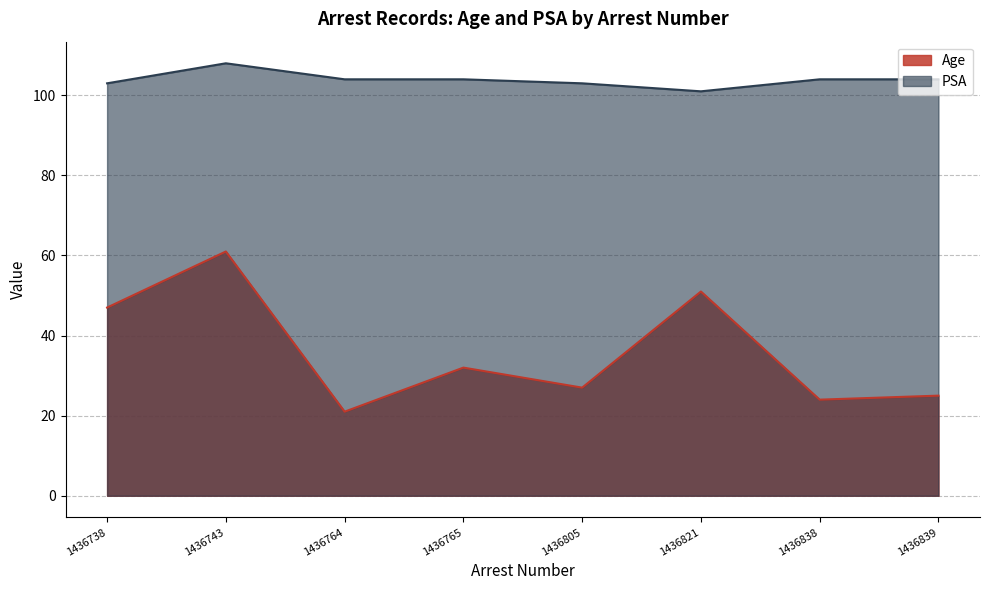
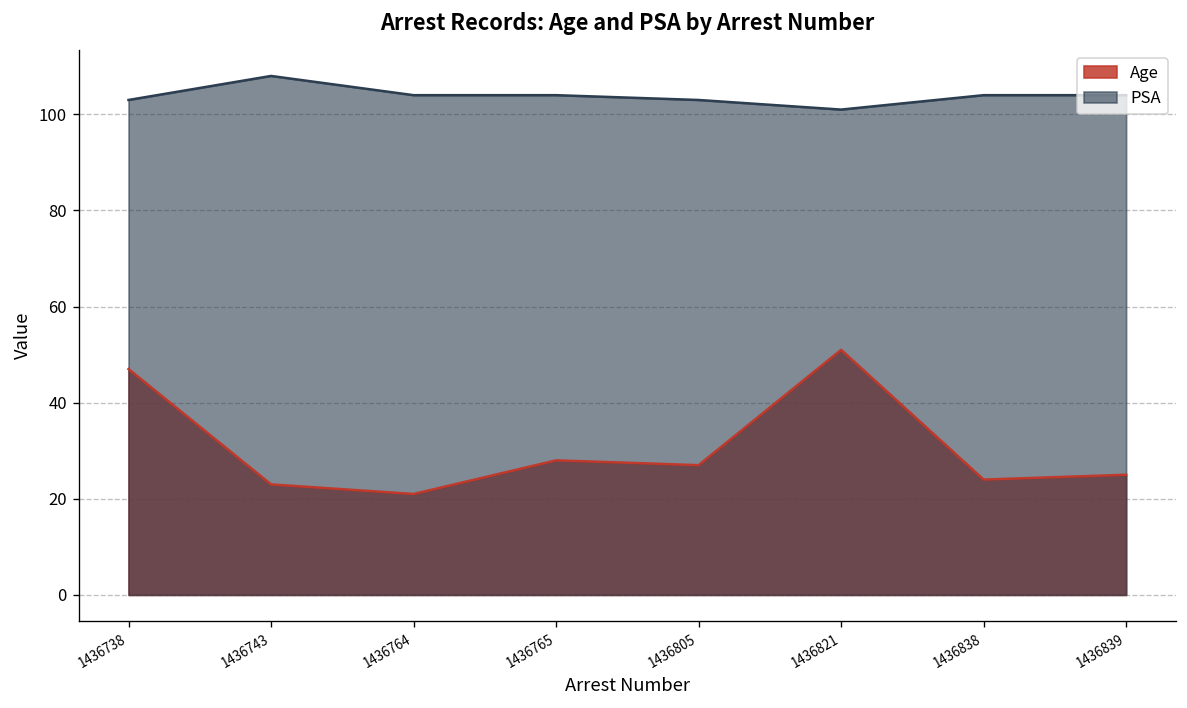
Age, 1436743: 61 -> 23
Age, 1436765: 32 -> 28
